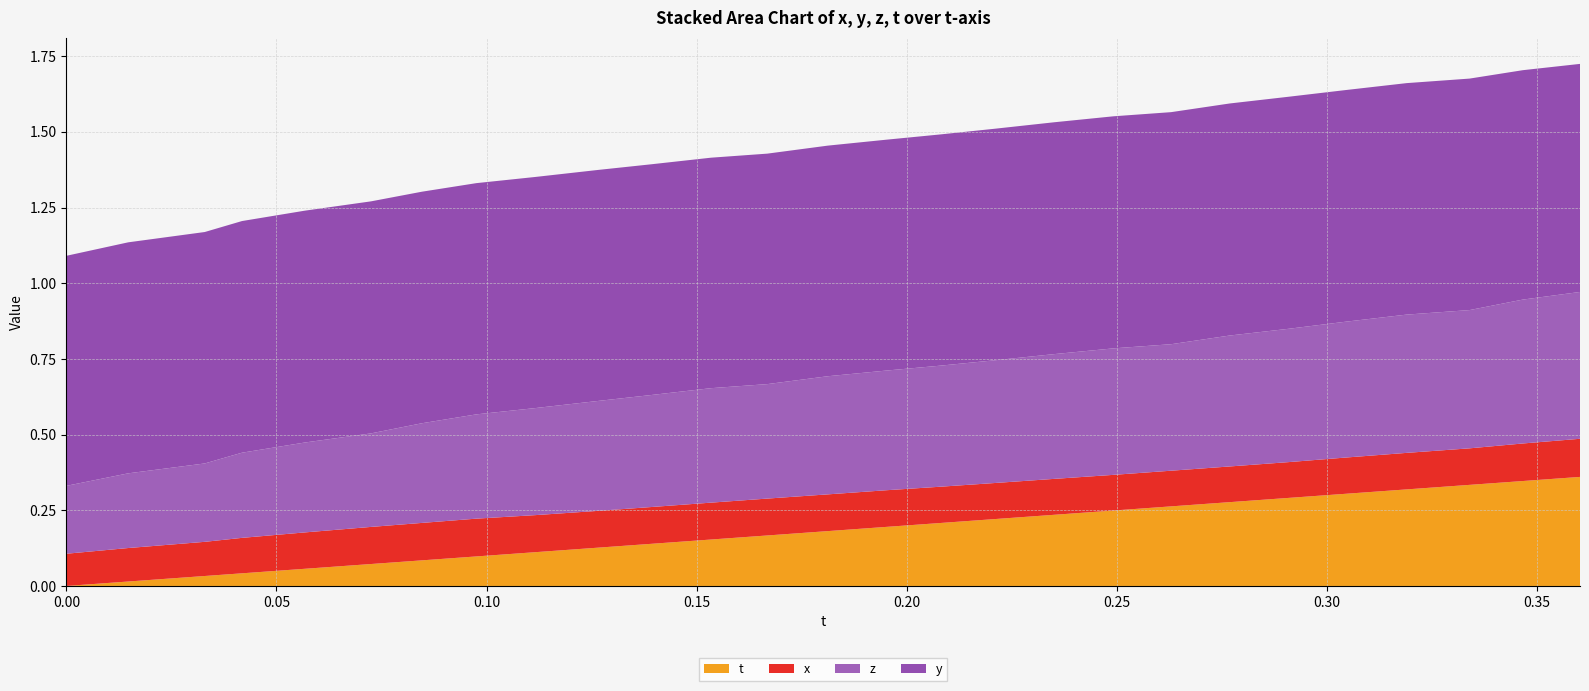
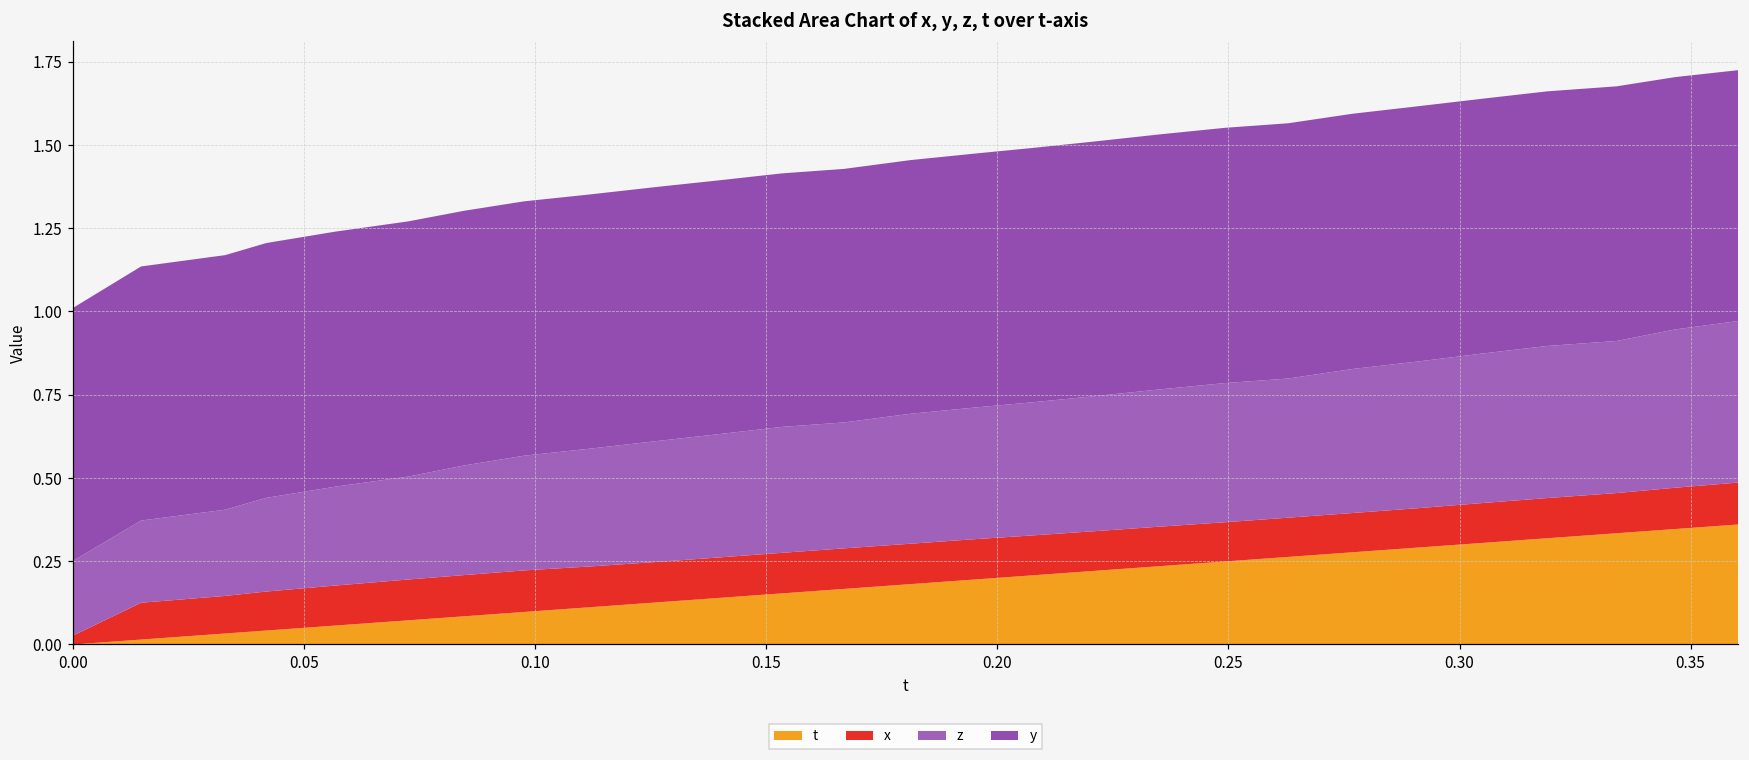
x, 0.00: 0.11 -> 0.03
